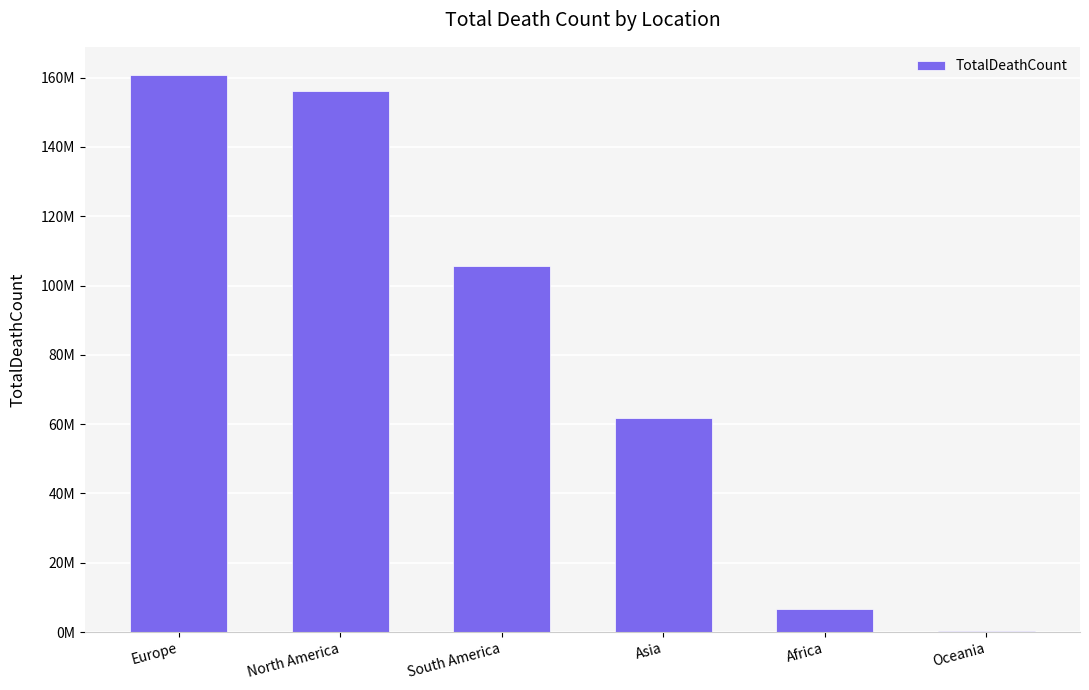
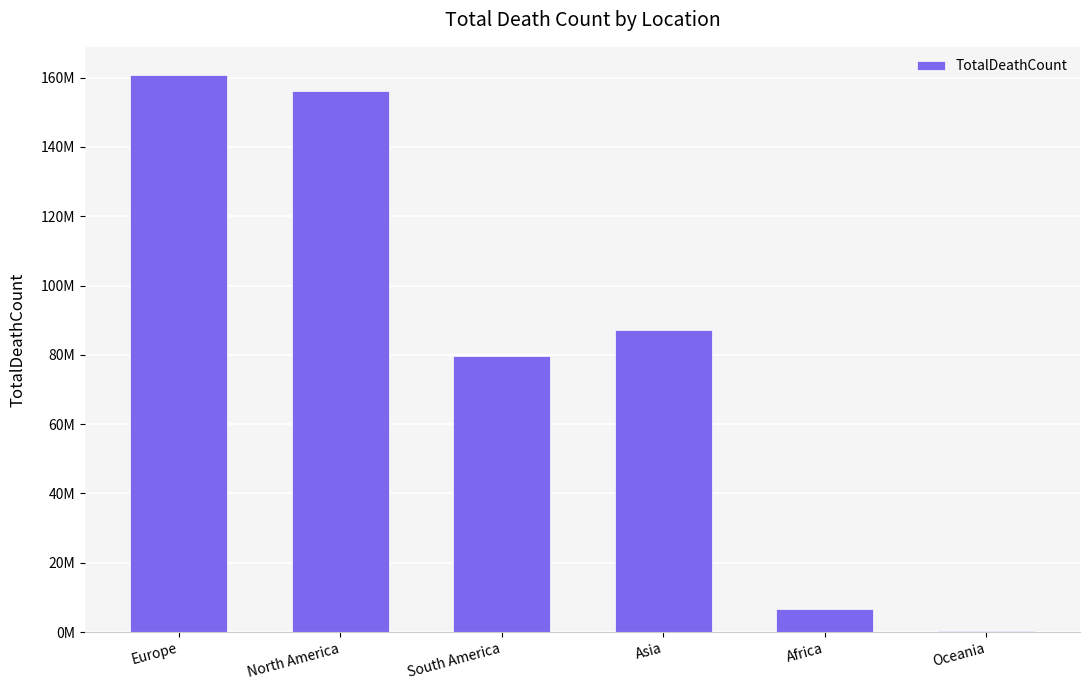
South America: 106000000 -> 80000000
Asia: 62000000 -> 87000000
